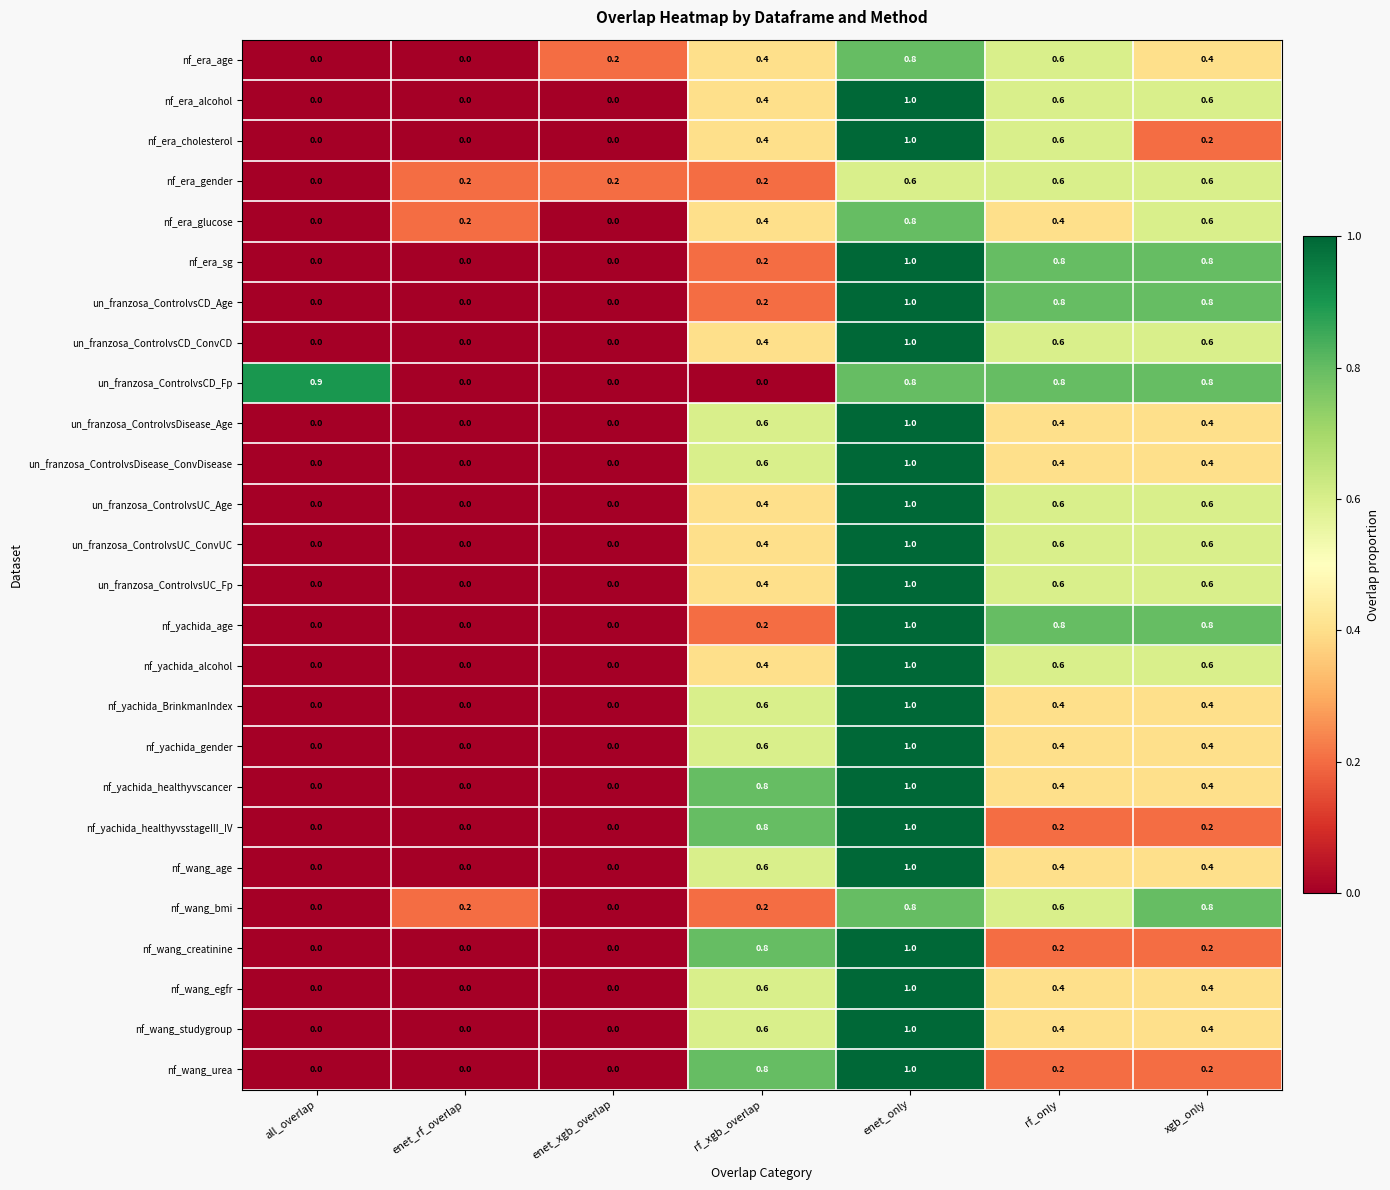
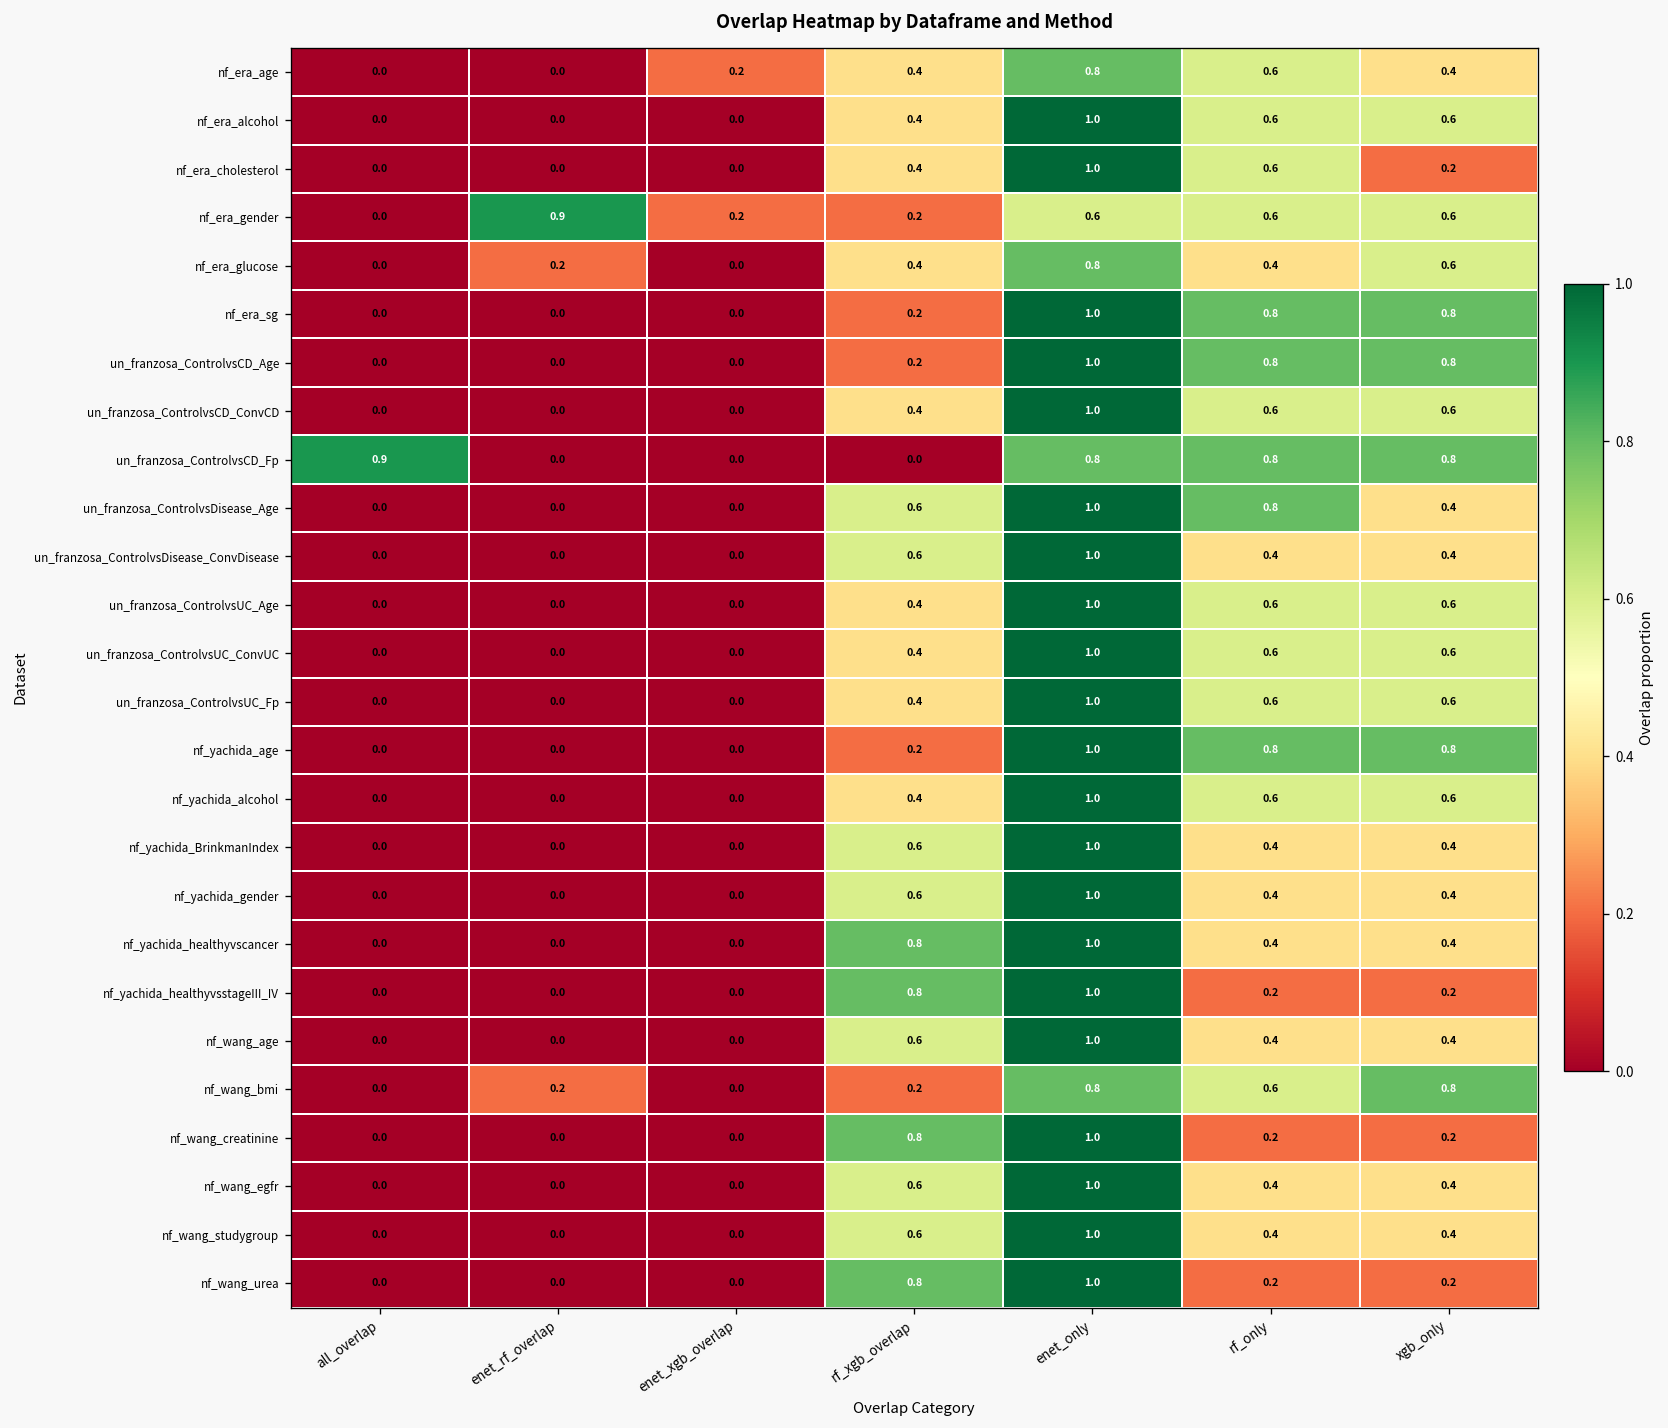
nf_era_gender, enet_rf_overlap: 0.2 -> 0.9
un_franzosa_ControlvsDisease_Age, rf_only: 0.4 -> 0.8
